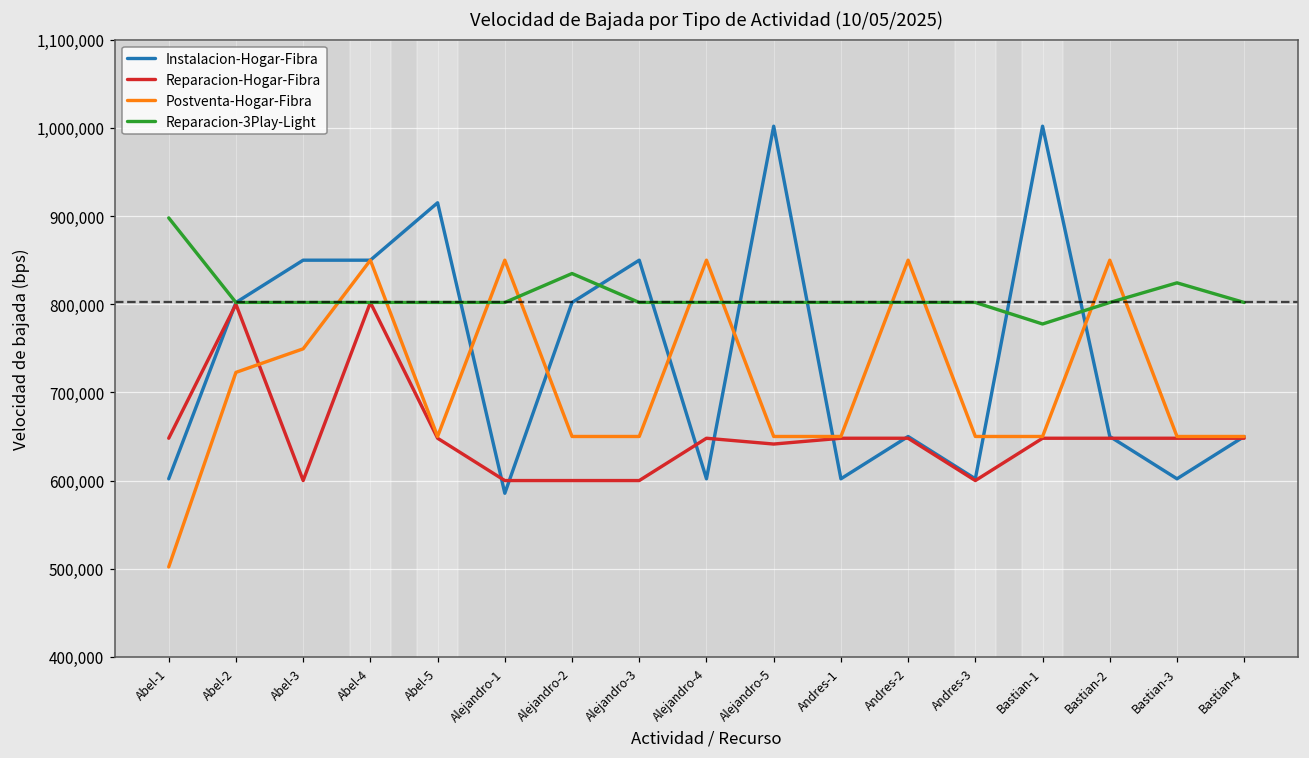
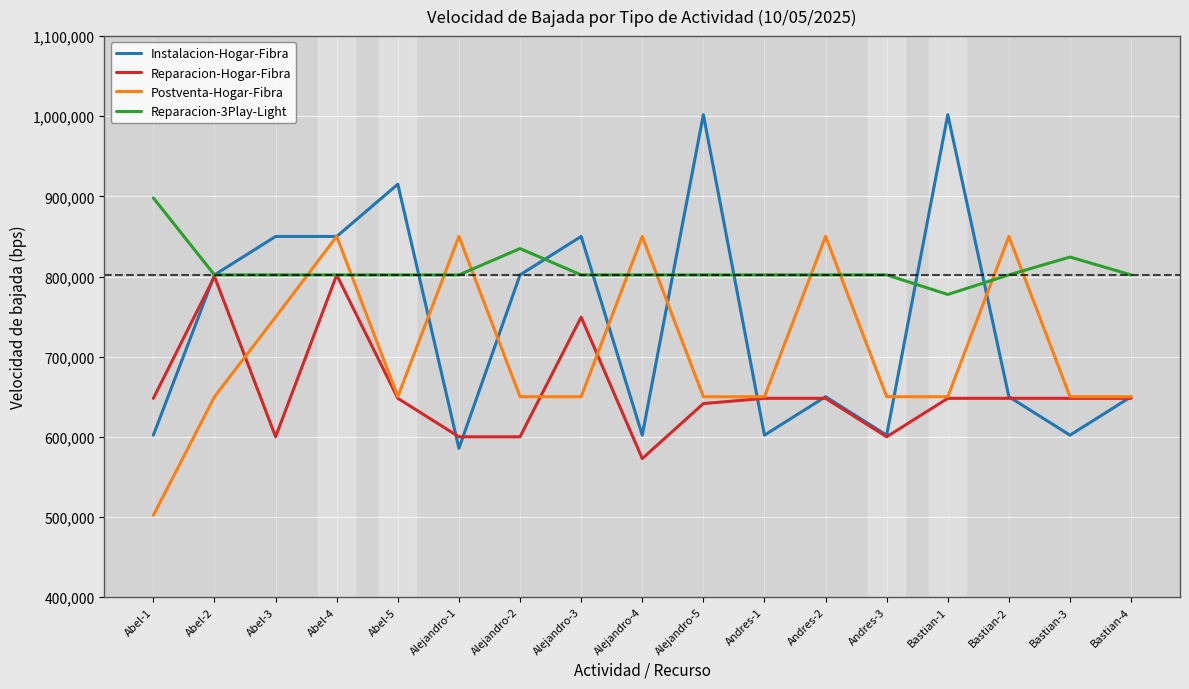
Postventa-Hogar-Fibra, Abel-2: 720,000 -> 650,000
Reparacion-Hogar-Fibra, Alejandro-3: 600,000 -> 750,000
Reparacion-Hogar-Fibra, Alejandro-4: 650,000 -> 570,000
